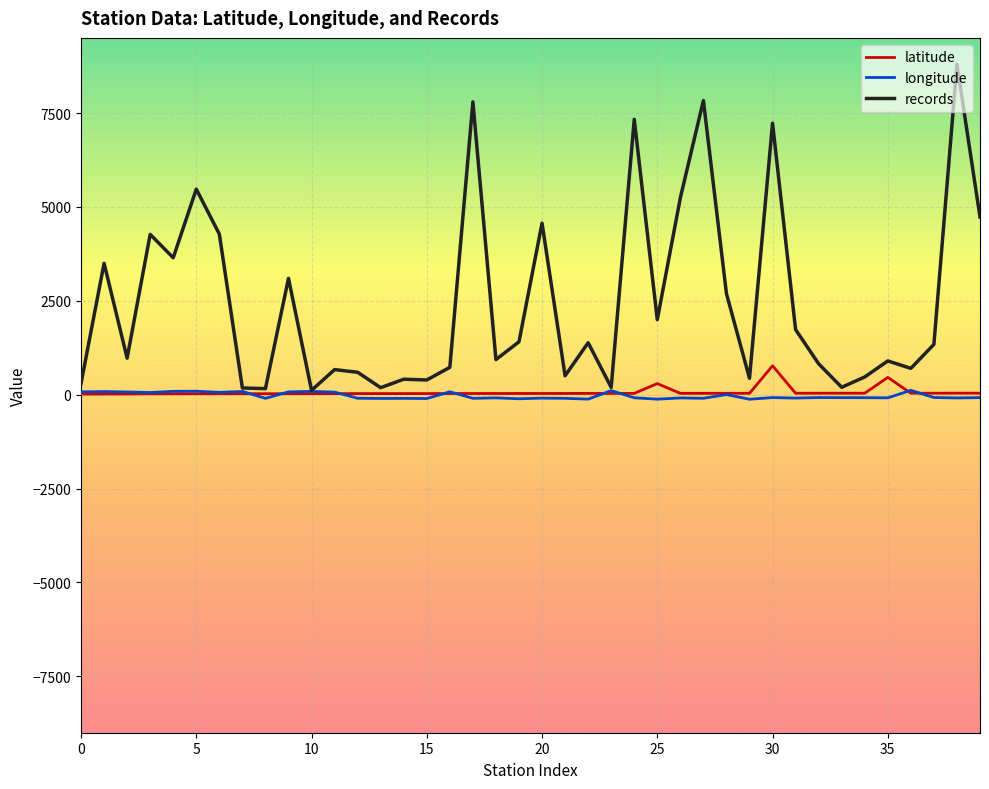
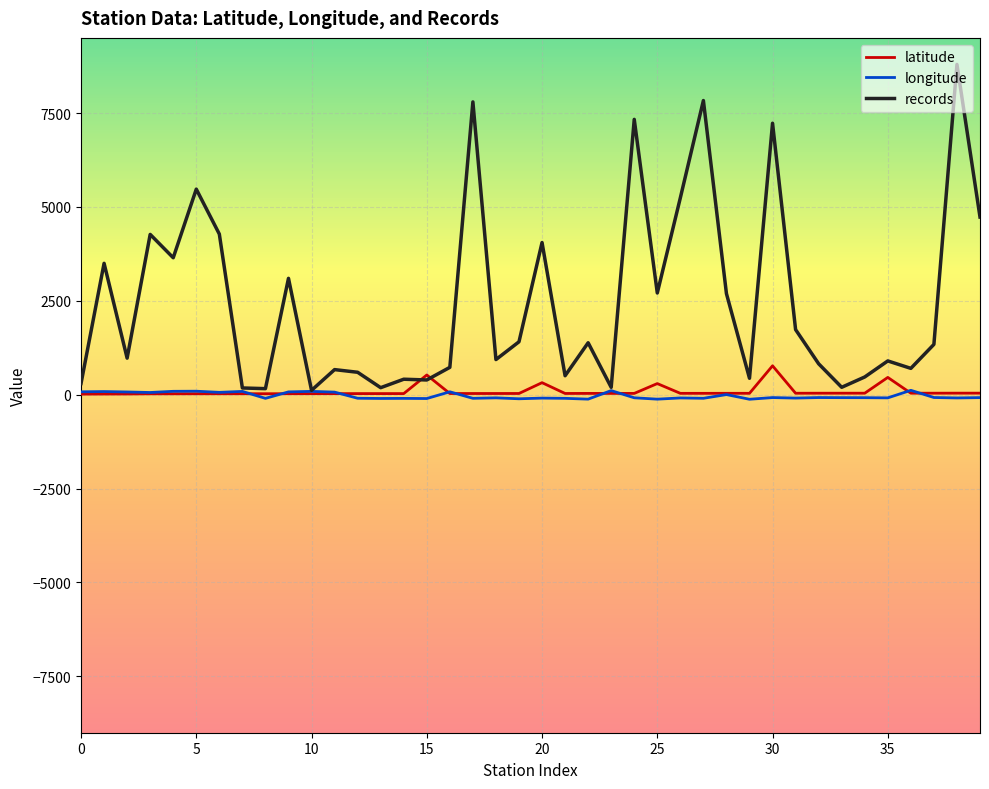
latitude, 15: 0 -> 500
latitude, 20: 0 -> 300
records, 20: 4600 -> 4100
records, 25: 2000 -> 2700
